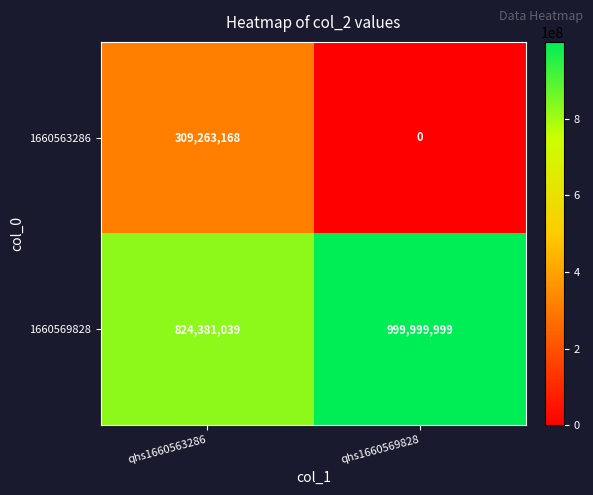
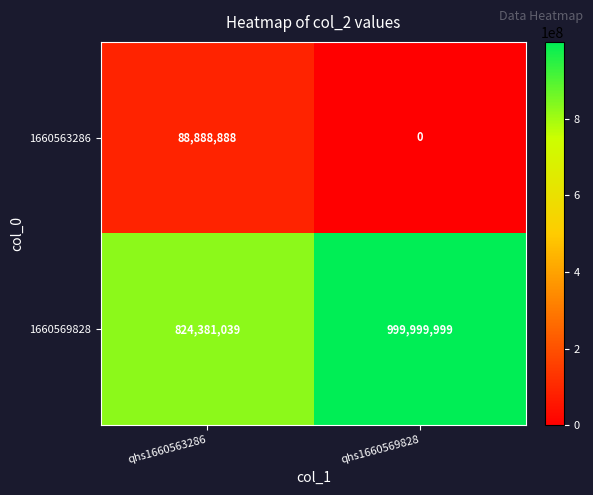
1660563286, qhs1660563286: 309,263,168 -> 88,888,888
